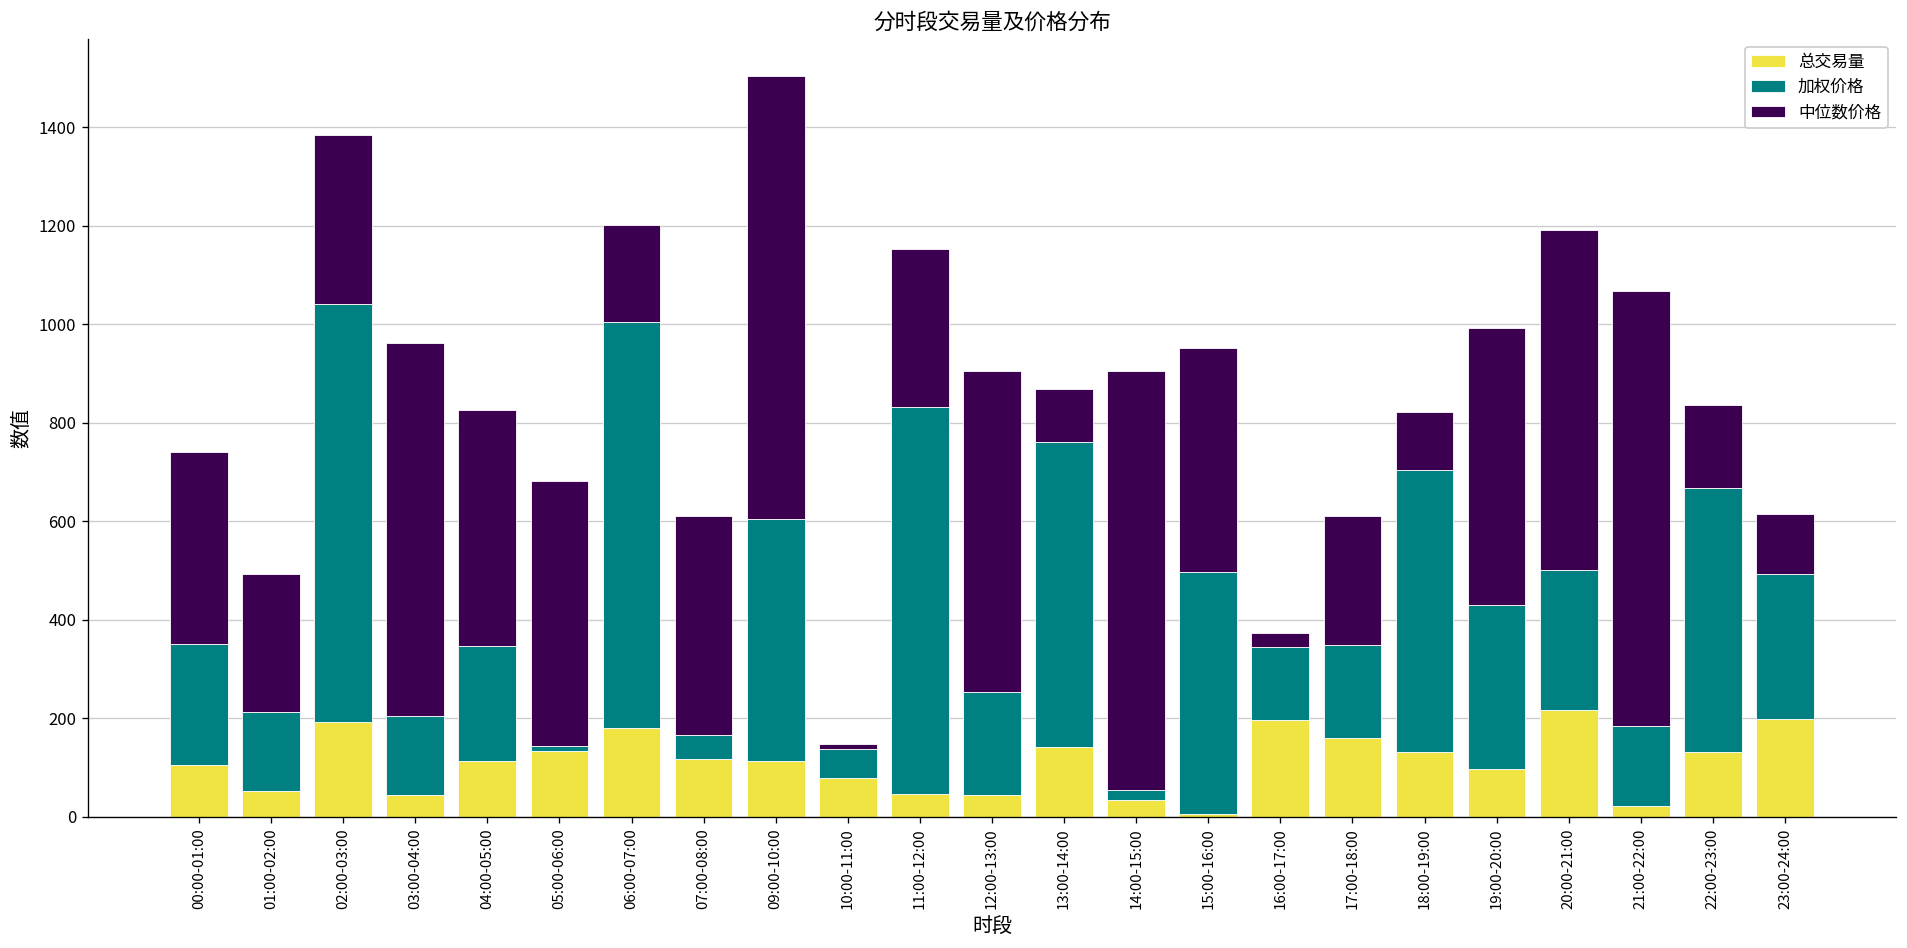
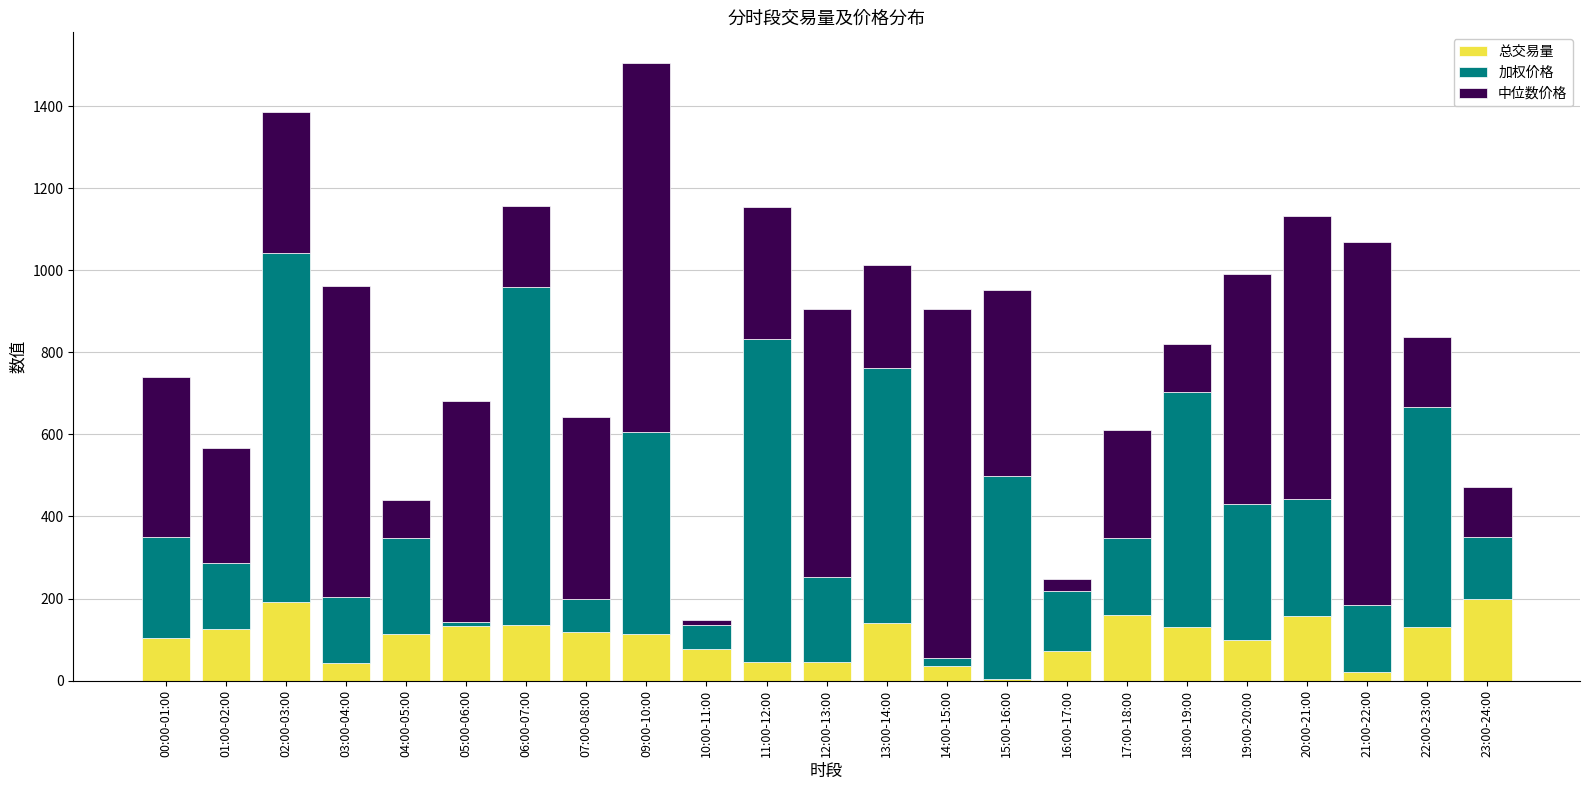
总交易量, 01:00-02:00: 50 -> 130
中位数价格, 04:00-05:00: 480 -> 90
总交易量, 06:00-07:00: 180 -> 140
加权价格, 07:00-08:00: 50 -> 80
中位数价格, 13:00-14:00: 110 -> 250
总交易量, 16:00-17:00: 200 -> 70
总交易量, 20:00-21:00: 220 -> 160
加权价格, 23:00-24:00: 290 -> 150
